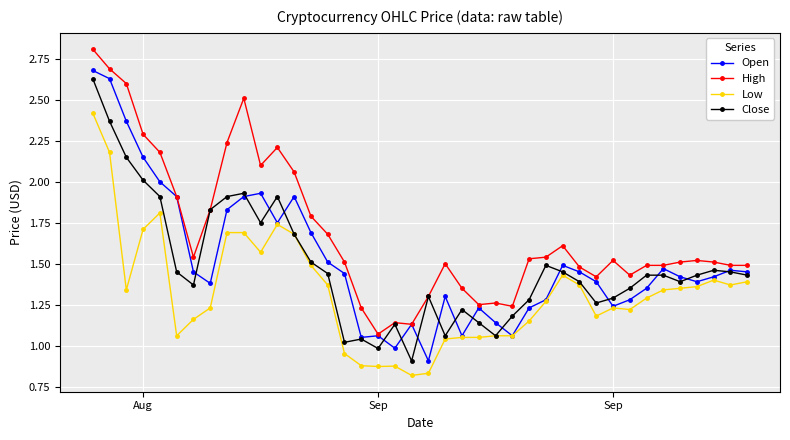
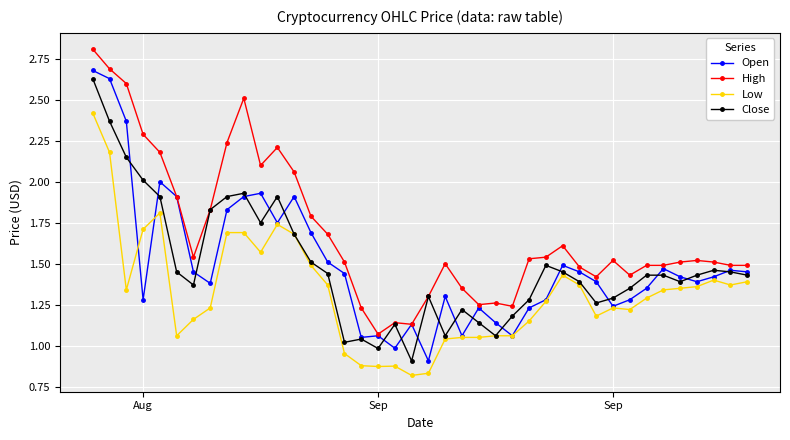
Open, Aug: 2.15 -> 1.28
